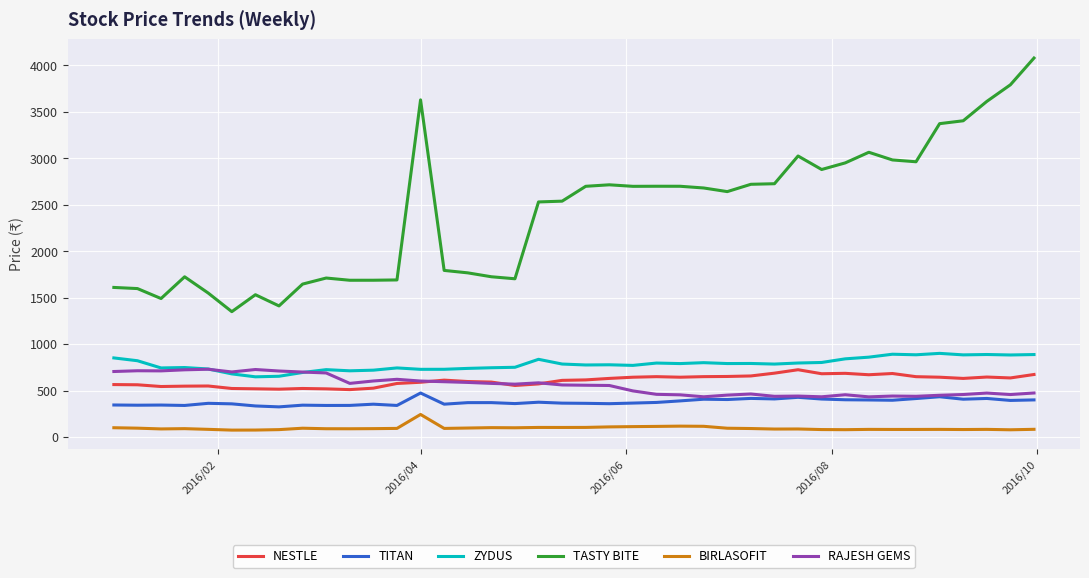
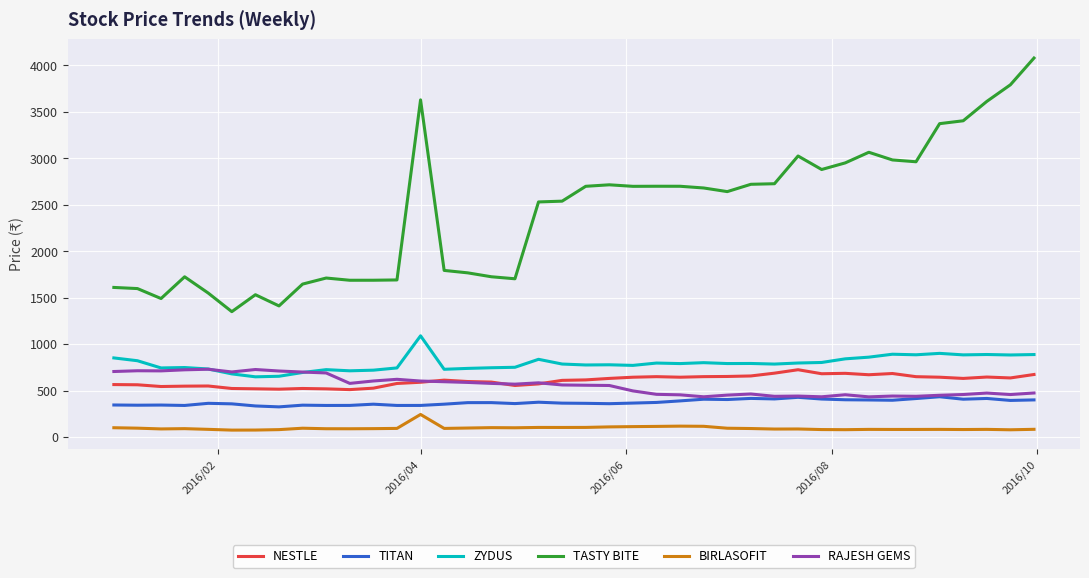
TITAN, 2016/04: 500 -> 300
ZYDUS, 2016/04: 700 -> 1100
